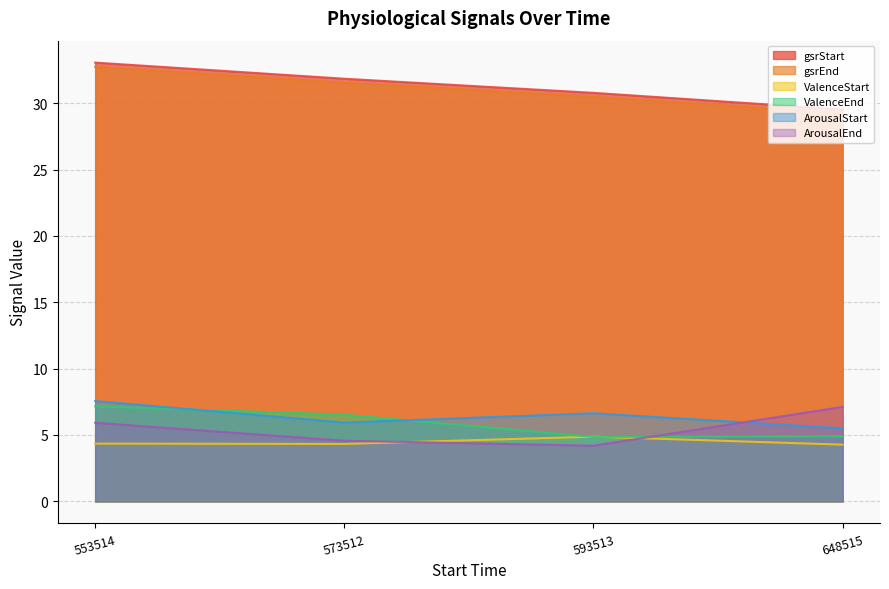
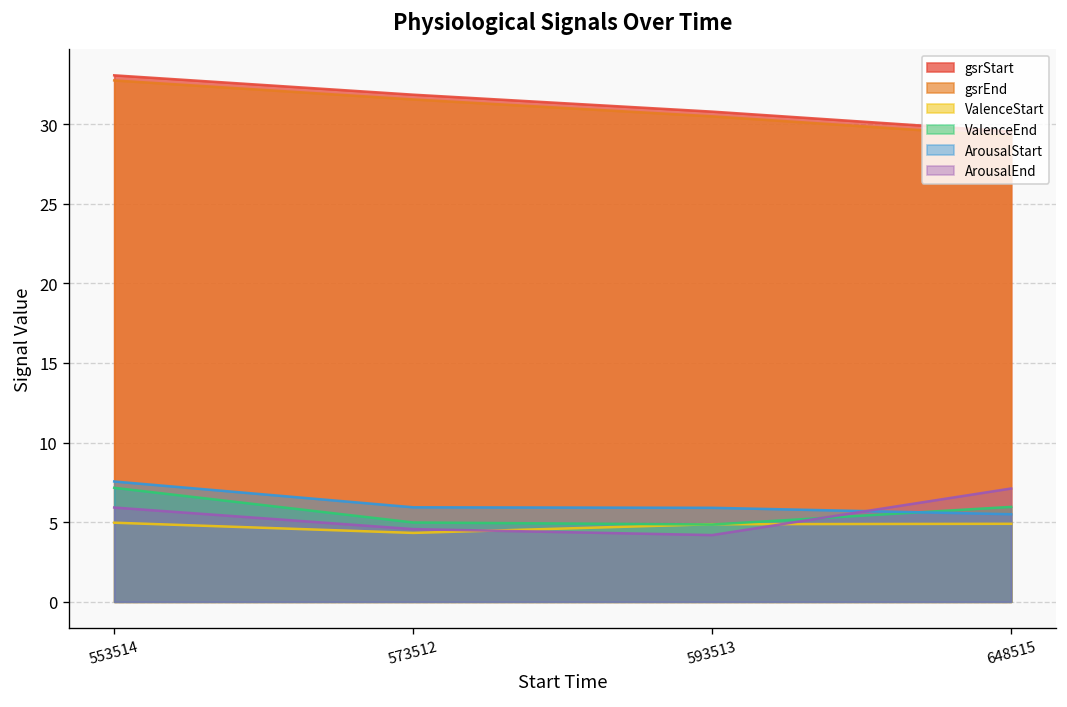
ValenceStart, 553514: 4.4 -> 5.0
ValenceEnd, 573512: 6.5 -> 5.0
ArousalStart, 593513: 6.6 -> 5.9
ValenceStart, 648515: 4.3 -> 4.9
ValenceEnd, 648515: 4.9 -> 6.0
